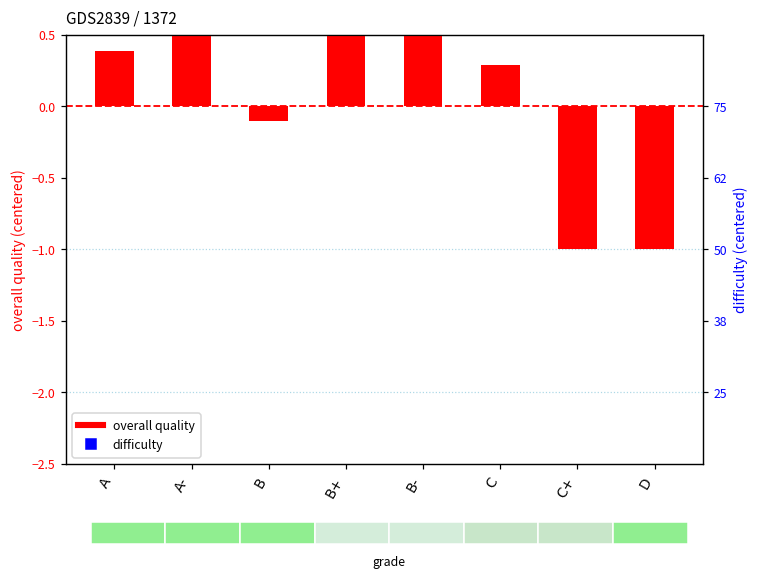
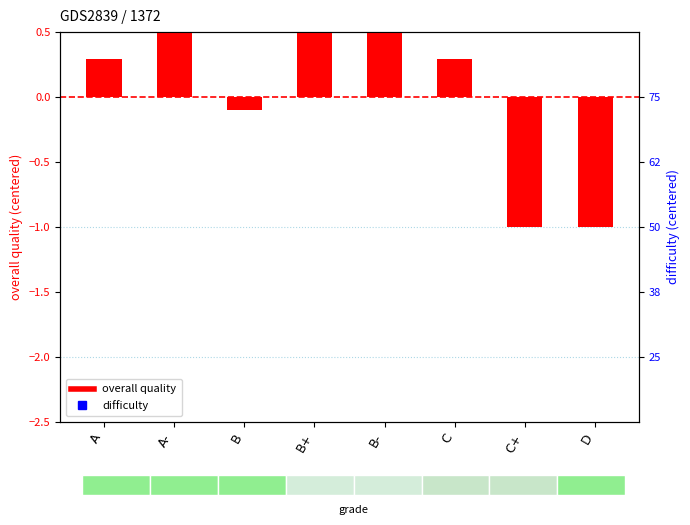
GDS2839 / 1372, overall quality, A: 0.39 -> 0.29
